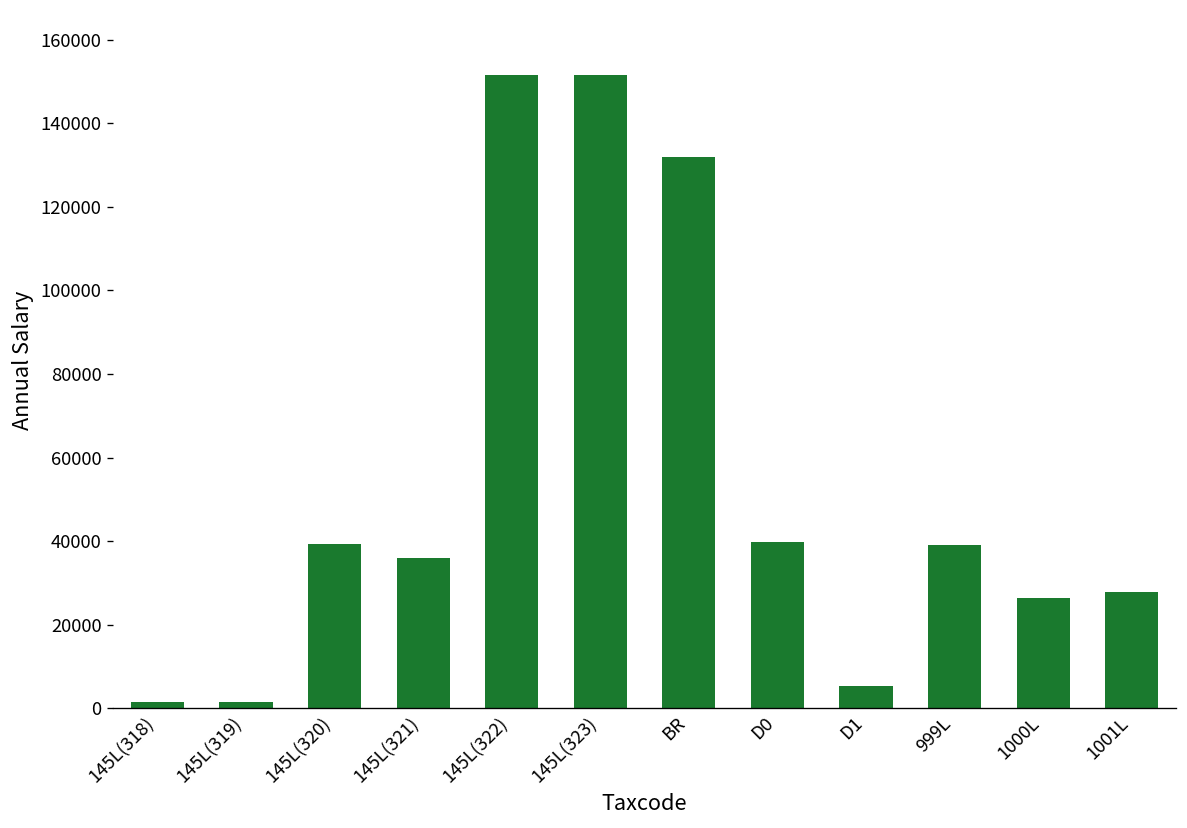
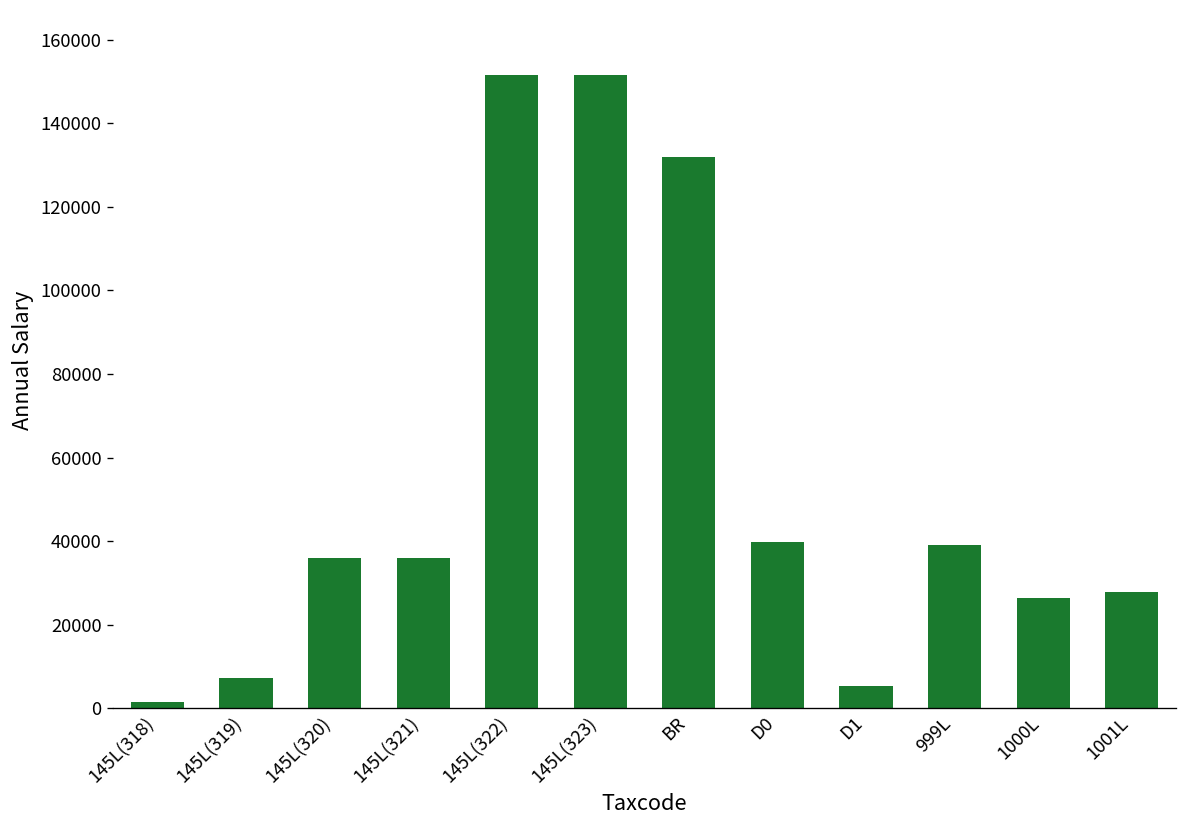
145L(319): 2000 -> 7000
145L(320): 39000 -> 36000
